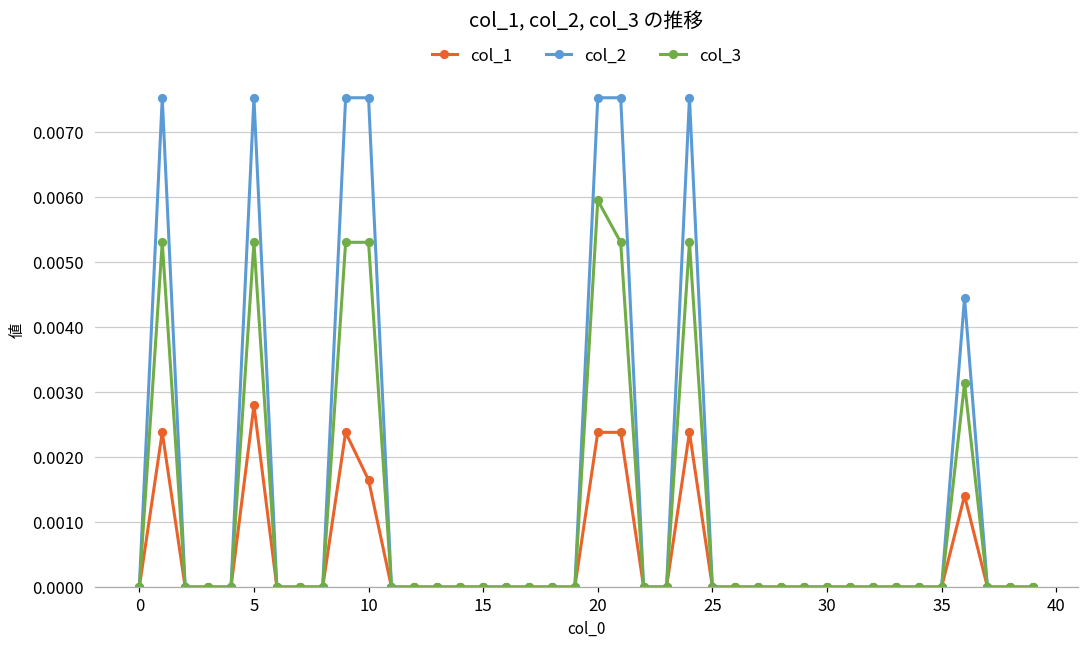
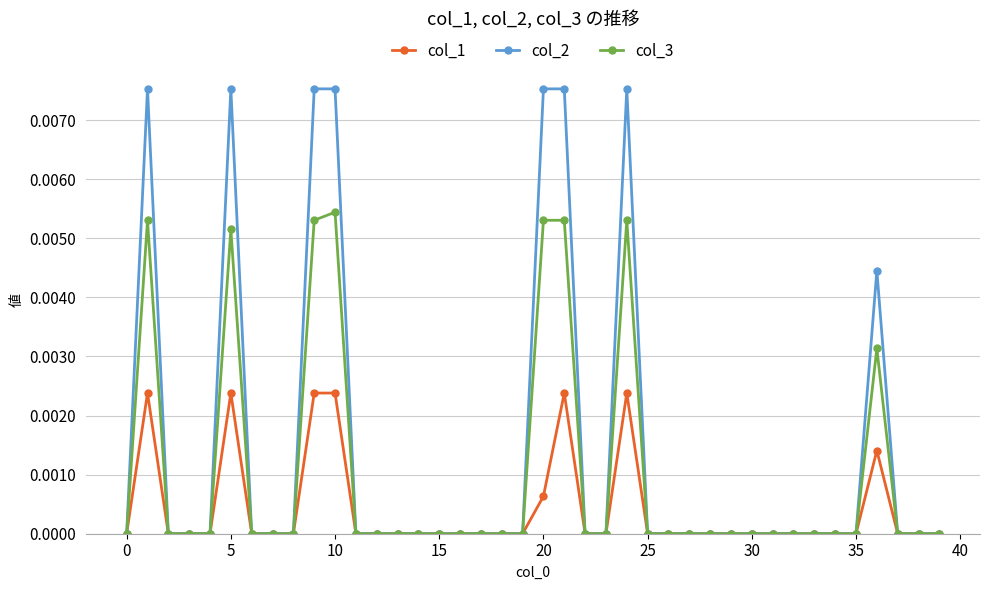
col_1, 5: 0.0028 -> 0.0024
col_3, 5: 0.0053 -> 0.0051
col_1, 10: 0.0016 -> 0.0024
col_3, 10: 0.0053 -> 0.0054
col_1, 20: 0.0024 -> 0.0006
col_3, 20: 0.0060 -> 0.0053
